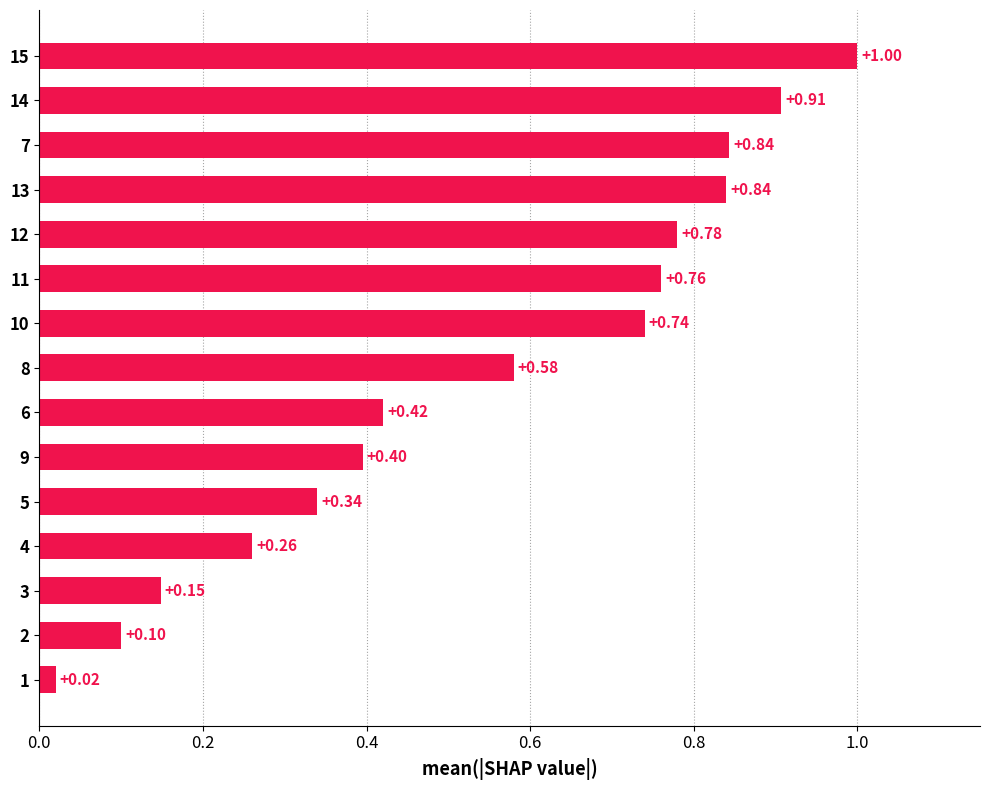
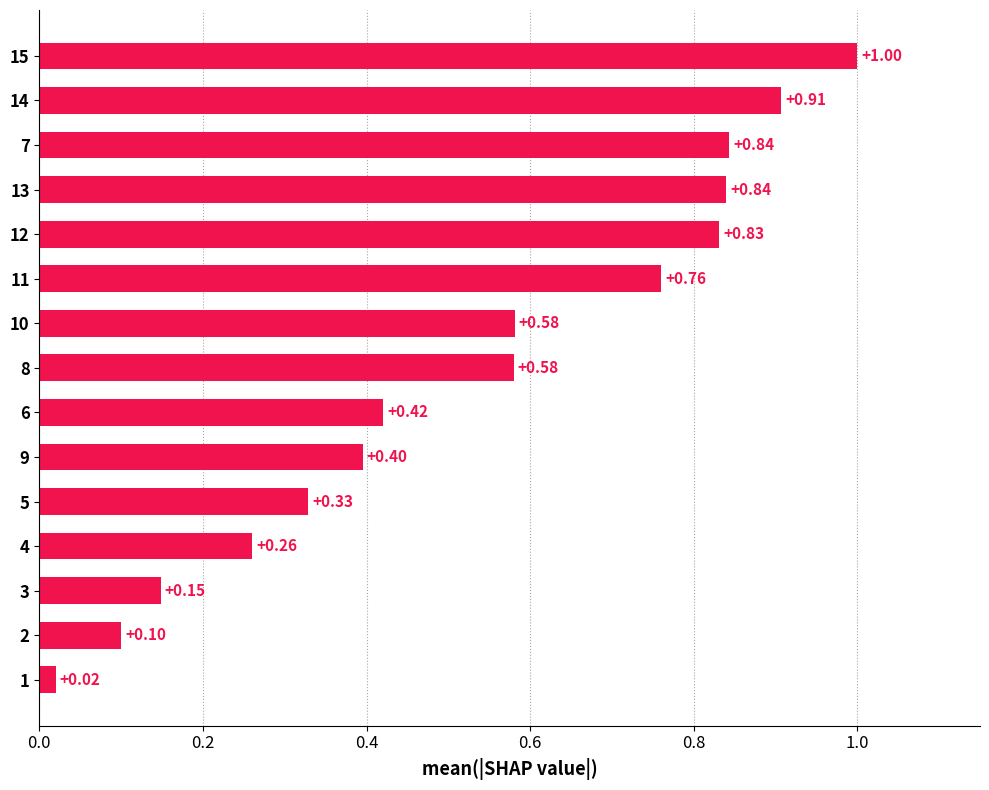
12: +0.78 -> +0.83
10: +0.74 -> +0.58
5: +0.34 -> +0.33
